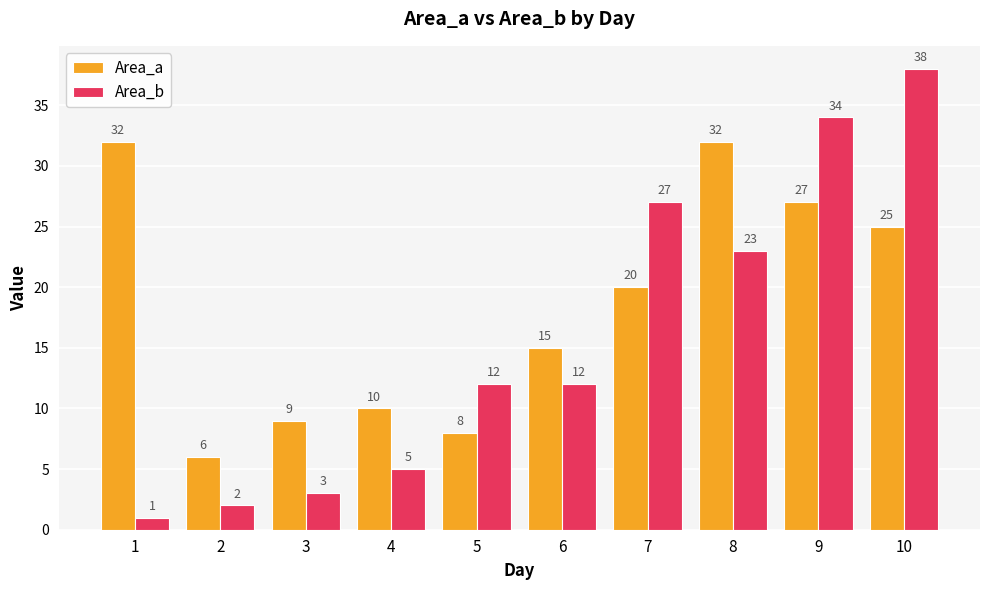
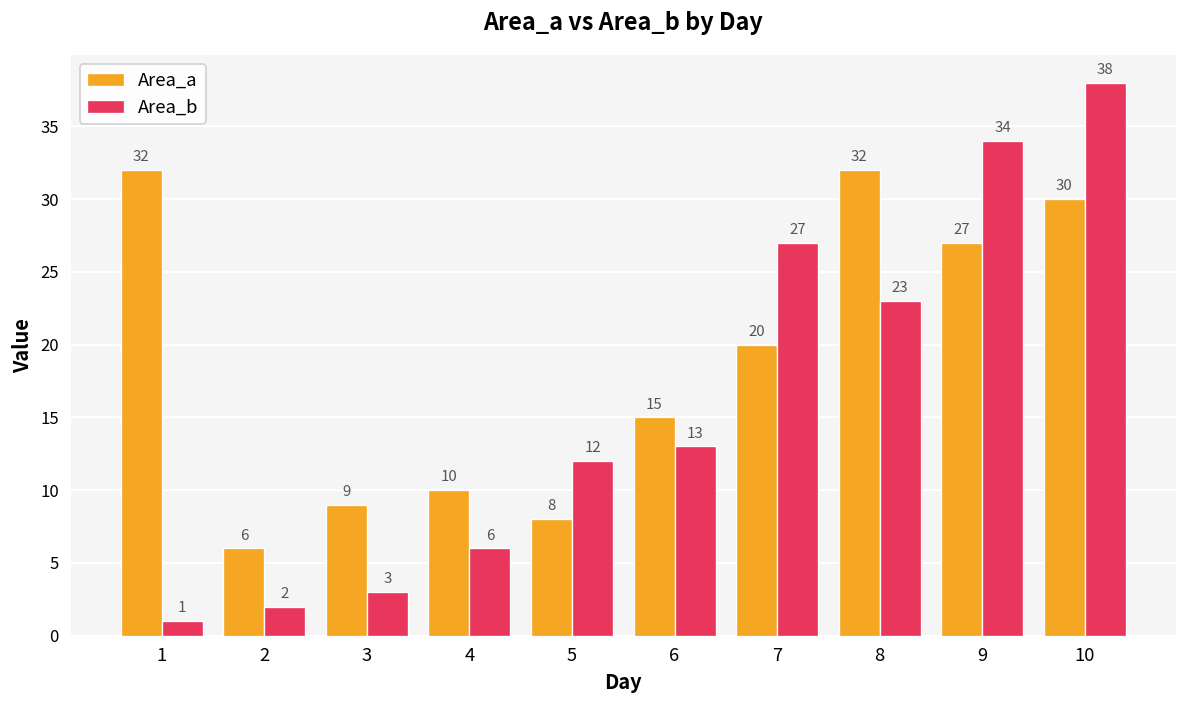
Area_b, 4: 5 -> 6
Area_b, 6: 12 -> 13
Area_a, 10: 25 -> 30
